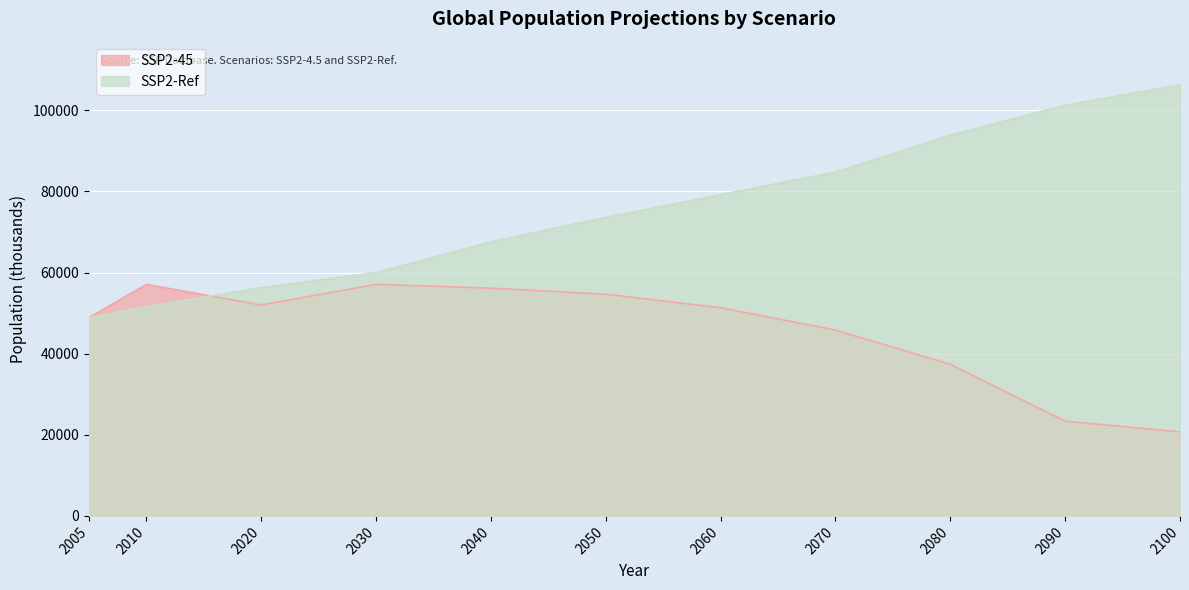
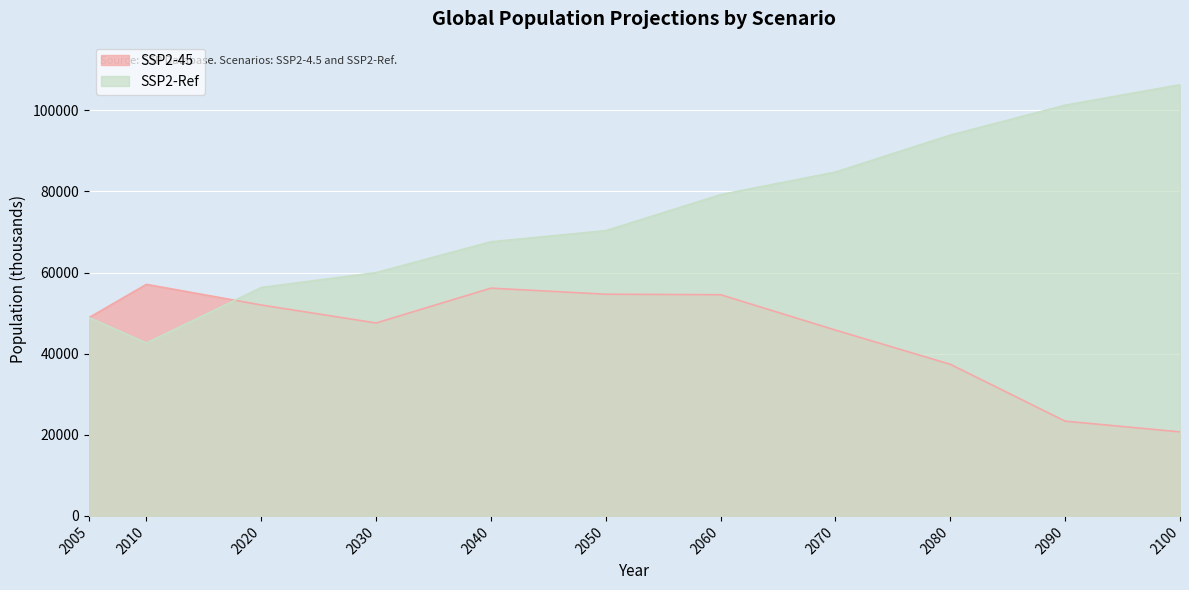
SSP2-Ref, 2010: 52000 -> 43000
SSP2-45, 2030: 57000 -> 48000
SSP2-Ref, 2050: 74000 -> 70000
SSP2-45, 2060: 51000 -> 55000
